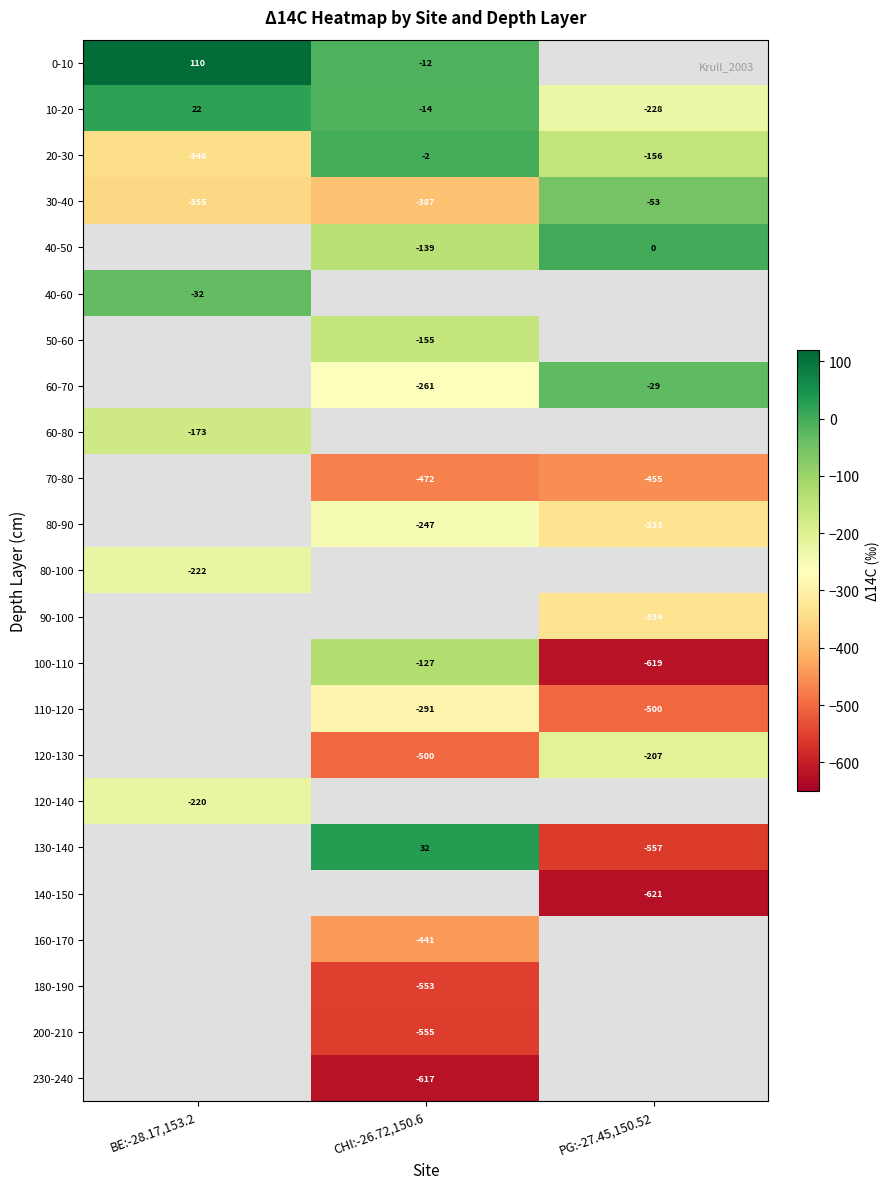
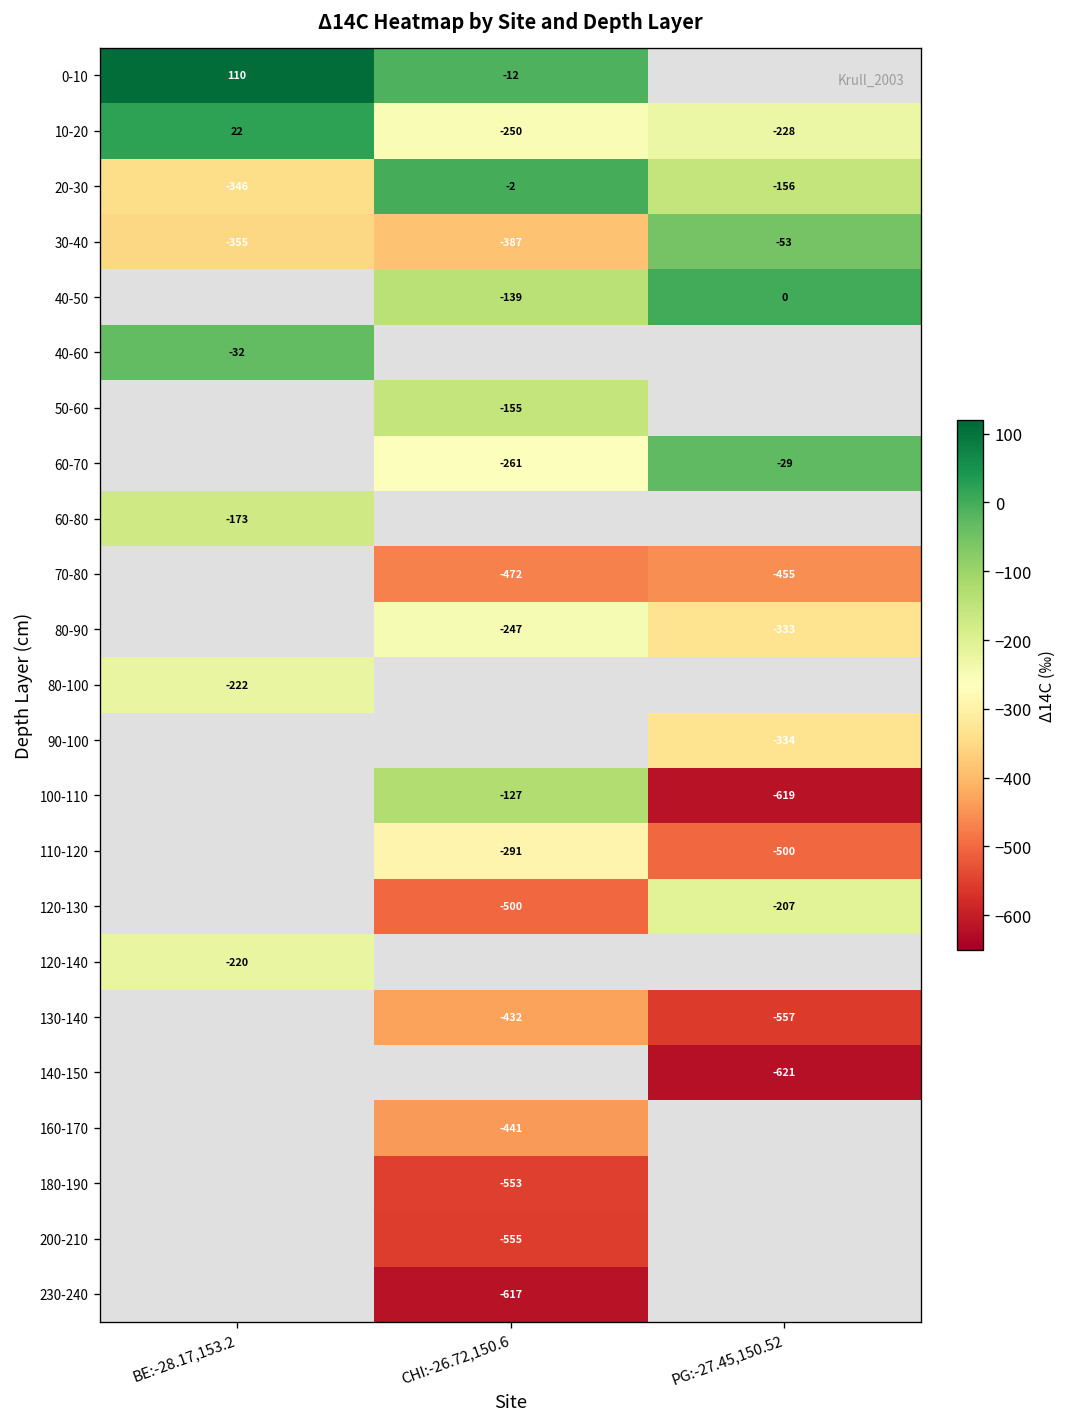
10-20, CHI:-26.72,150.6: -14 -> -250
130-140, CHI:-26.72,150.6: 32 -> -432
